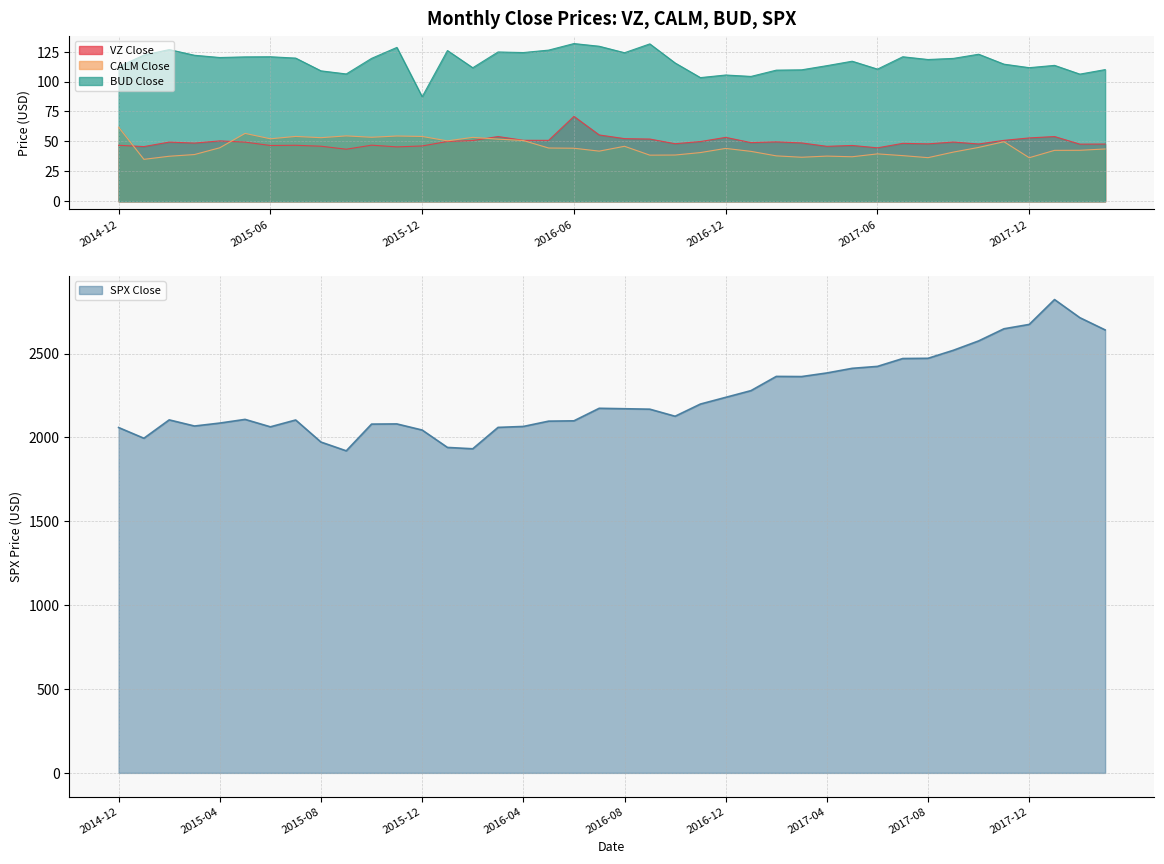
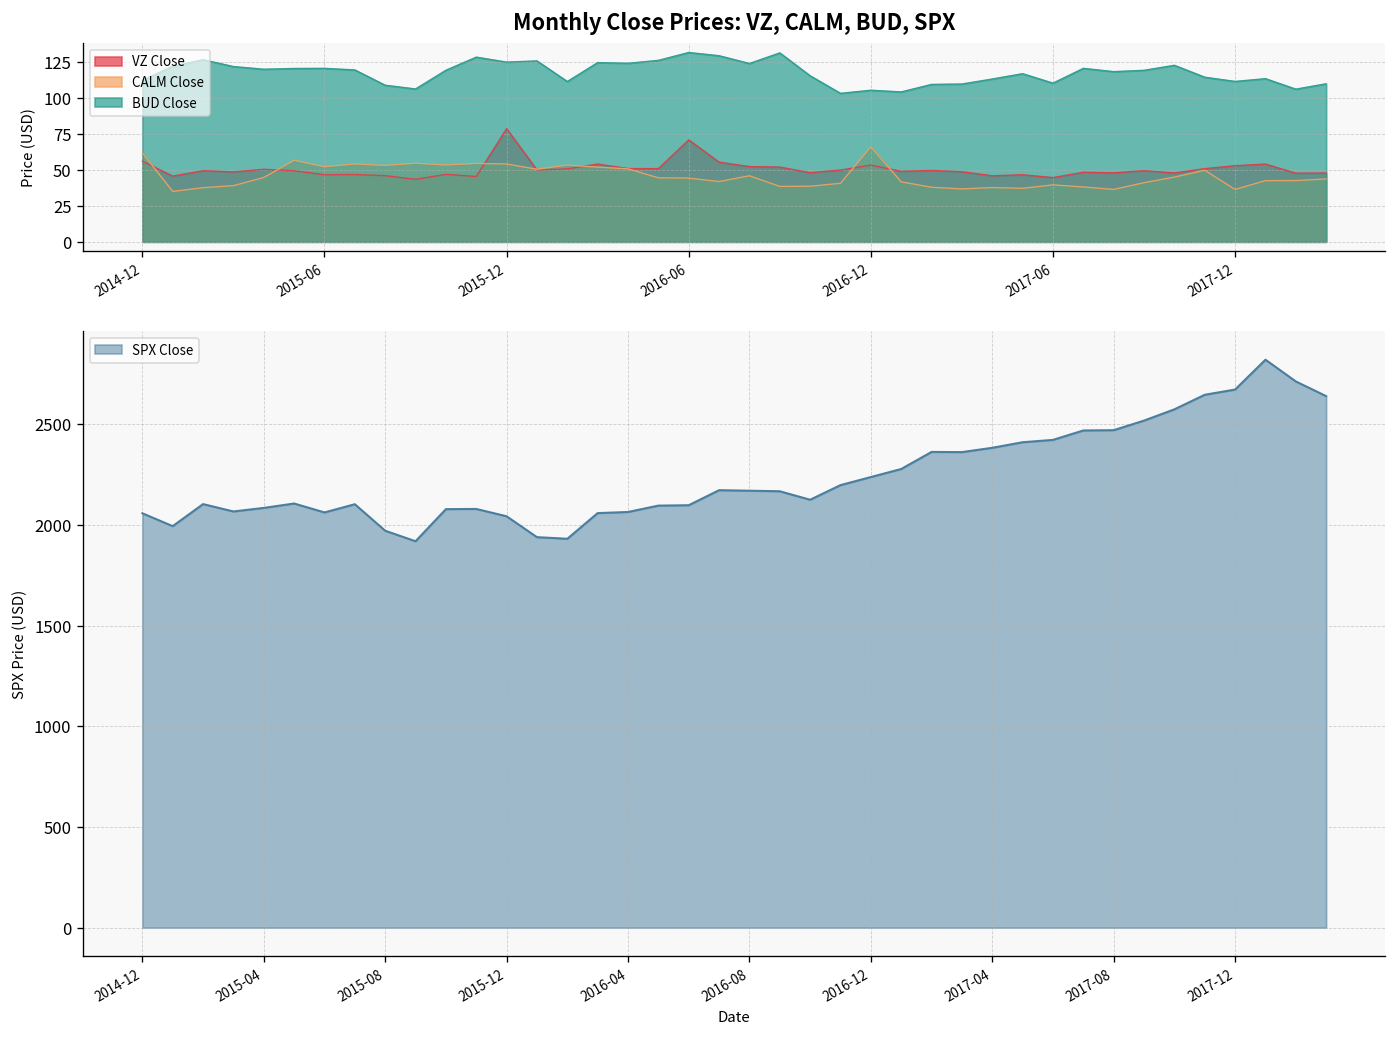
Monthly Close Prices: VZ, CALM, BUD, SPX, VZ Close, 2014-12: 47 -> 56
Monthly Close Prices: VZ, CALM, BUD, SPX, VZ Close, 2015-12: 46 -> 79
Monthly Close Prices: VZ, CALM, BUD, SPX, BUD Close, 2015-12: 87 -> 125
Monthly Close Prices: VZ, CALM, BUD, SPX, CALM Close, 2016-12: 44 -> 66
